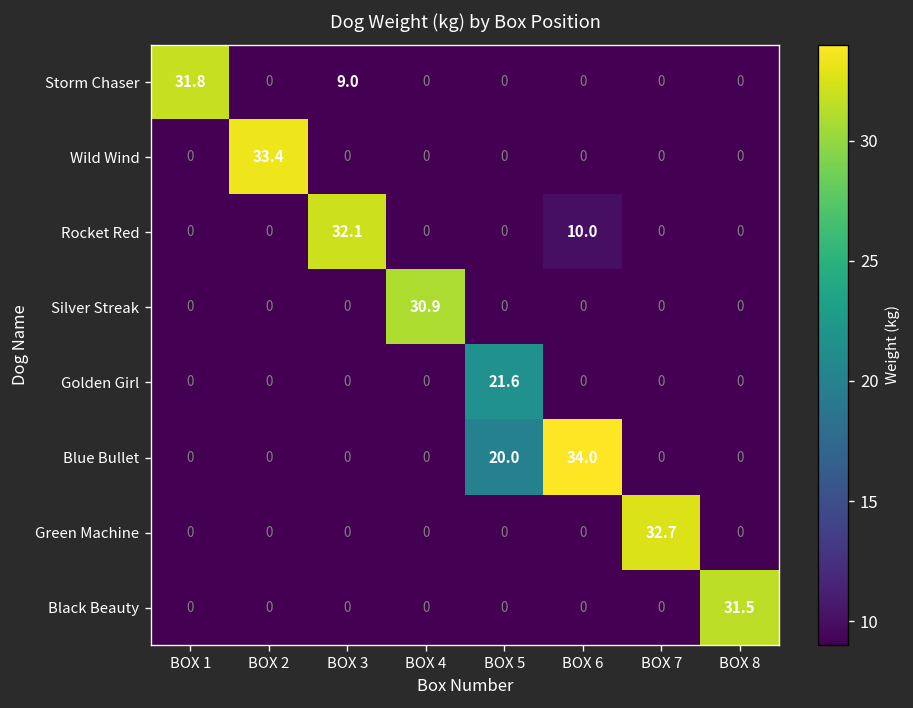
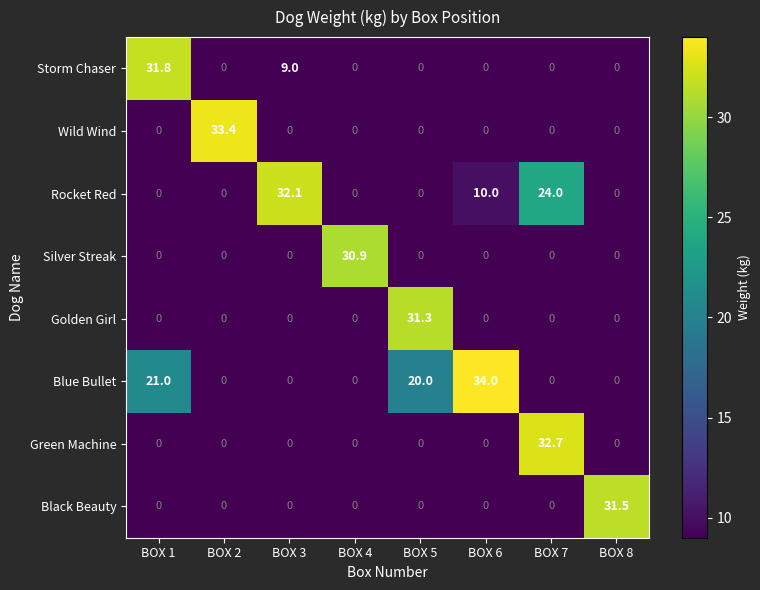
Rocket Red, BOX 7: 0 -> 24.0
Golden Girl, BOX 5: 21.6 -> 31.3
Blue Bullet, BOX 1: 0 -> 21.0
